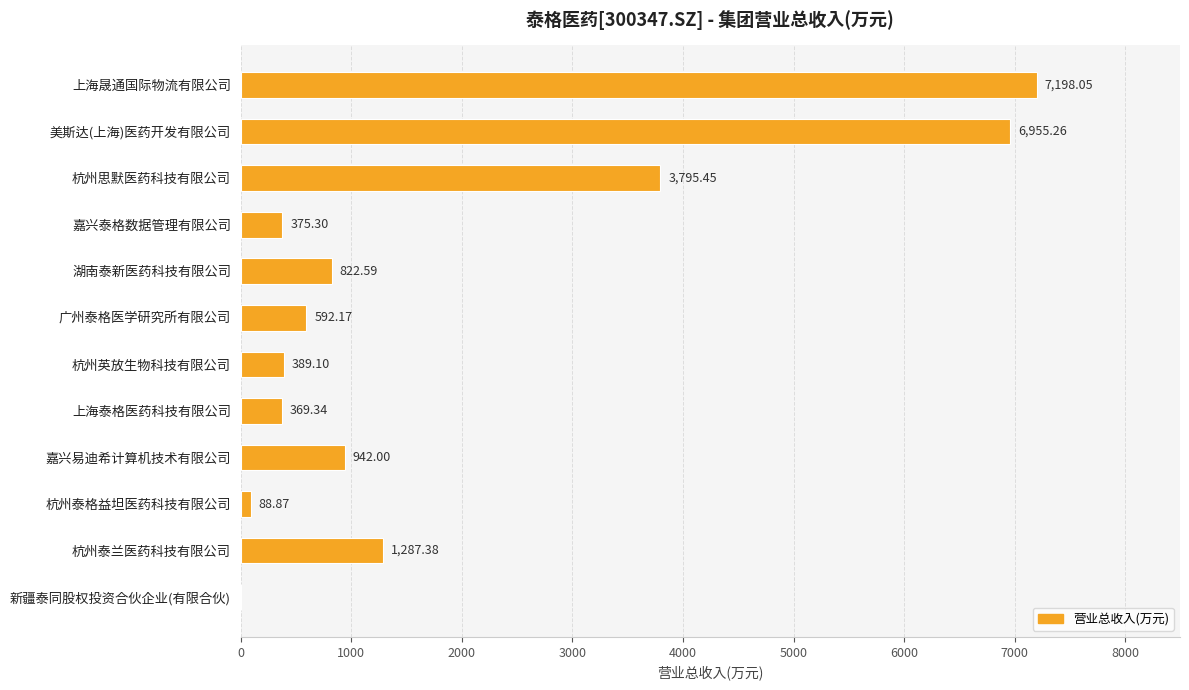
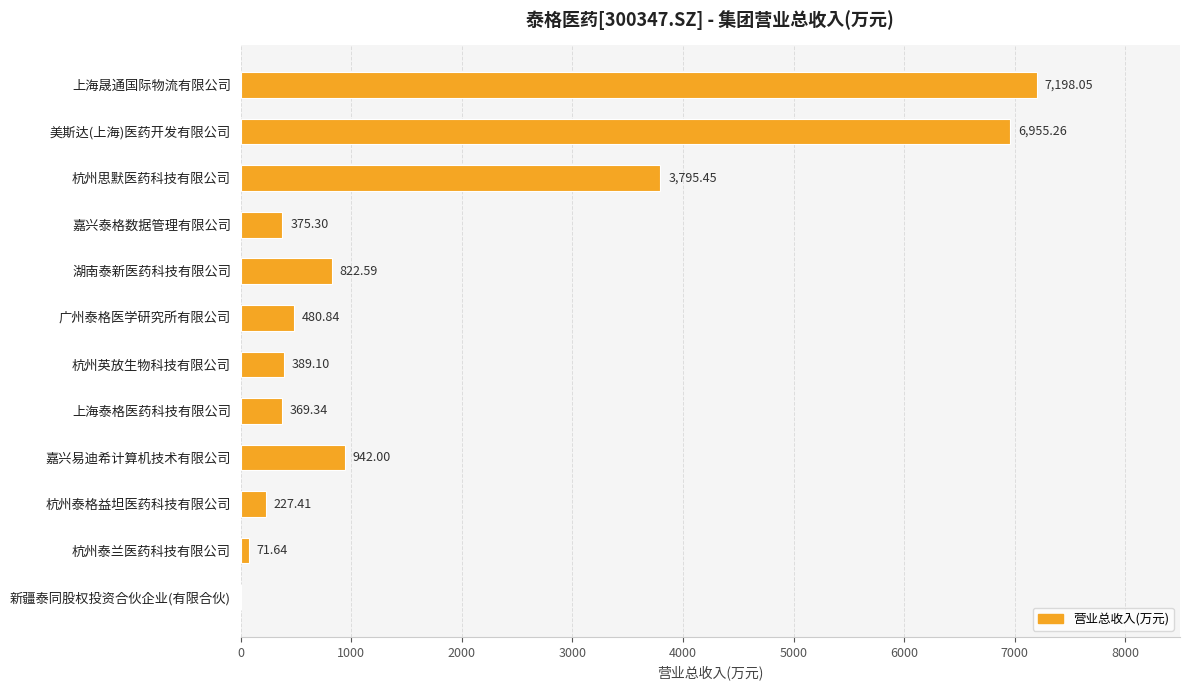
广州泰格医学研究所有限公司: 592.17 -> 480.84
杭州泰格益坦医药科技有限公司: 88.87 -> 227.41
杭州泰兰医药科技有限公司: 1,287.38 -> 71.64
